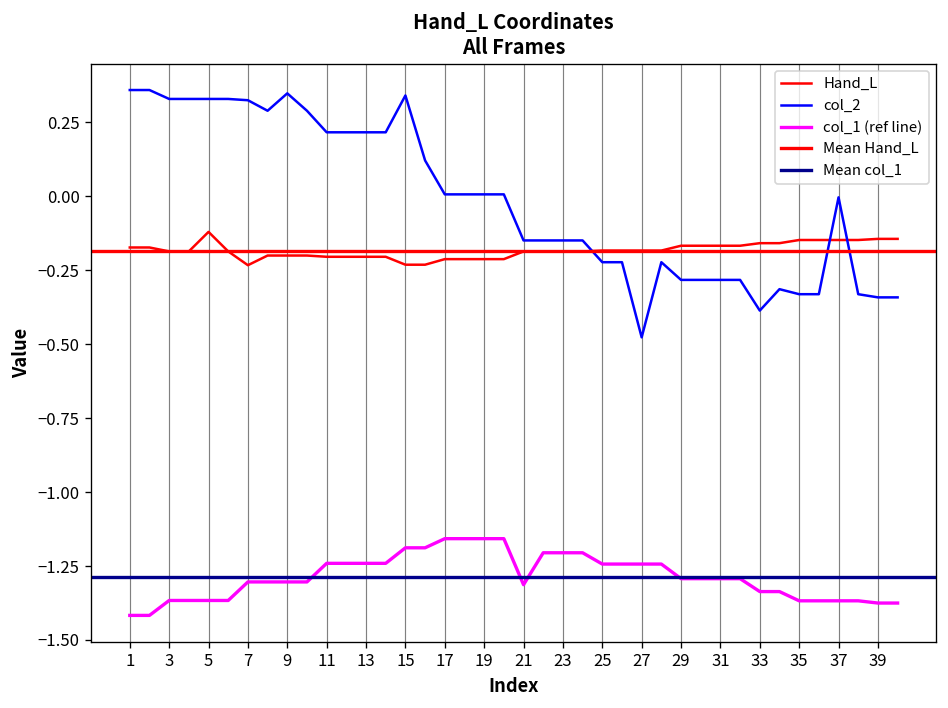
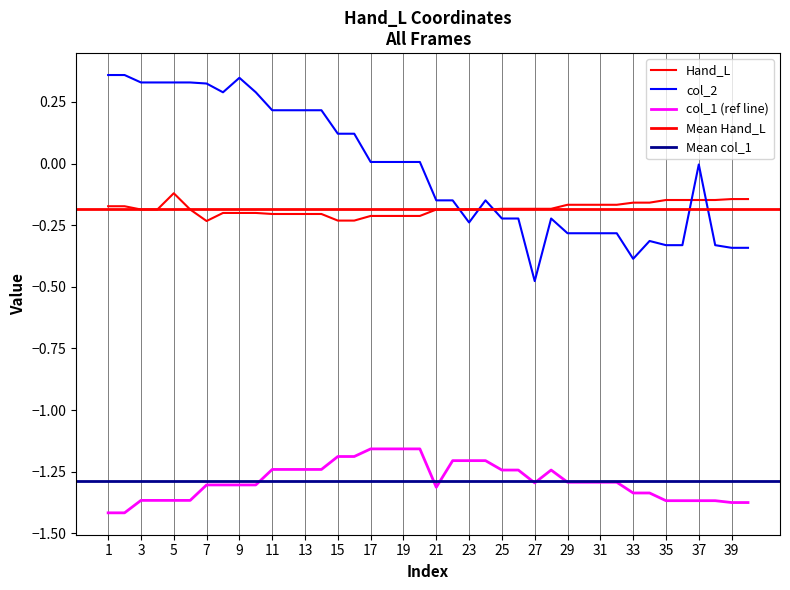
col_2, 15: 0.34 -> 0.12
col_2, 23: -0.15 -> -0.24
col_1 (ref line), 27: -1.24 -> -1.30
